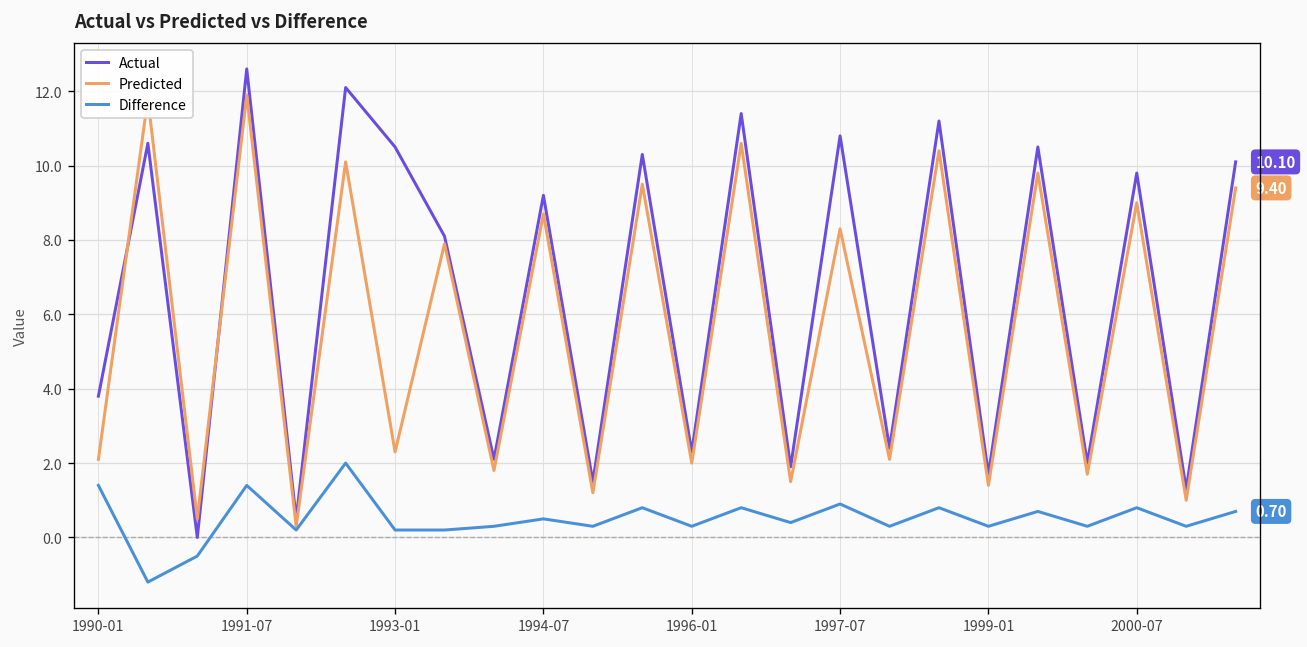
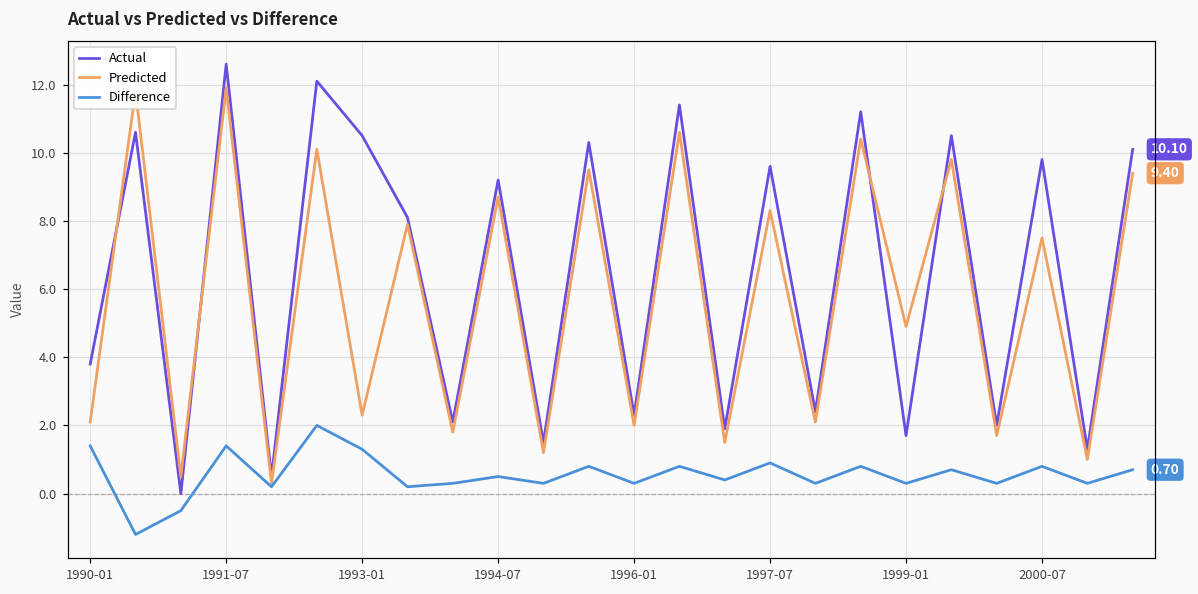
Difference, 1993-01: 0.2 -> 1.3
Actual, 1997-07: 10.8 -> 9.6
Predicted, 1999-01: 1.4 -> 4.9
Predicted, 2000-07: 9.0 -> 7.5
